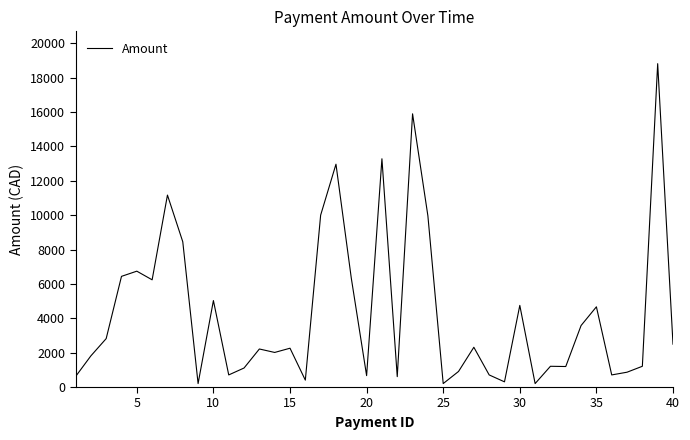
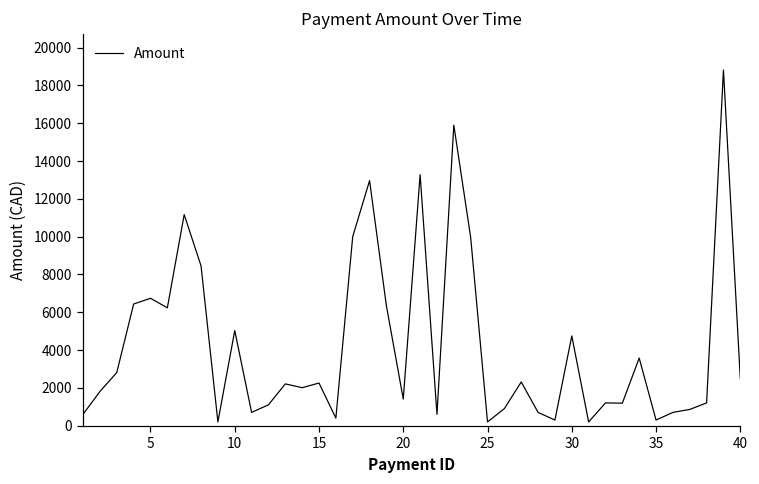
20: 700 -> 1400
35: 4700 -> 300
